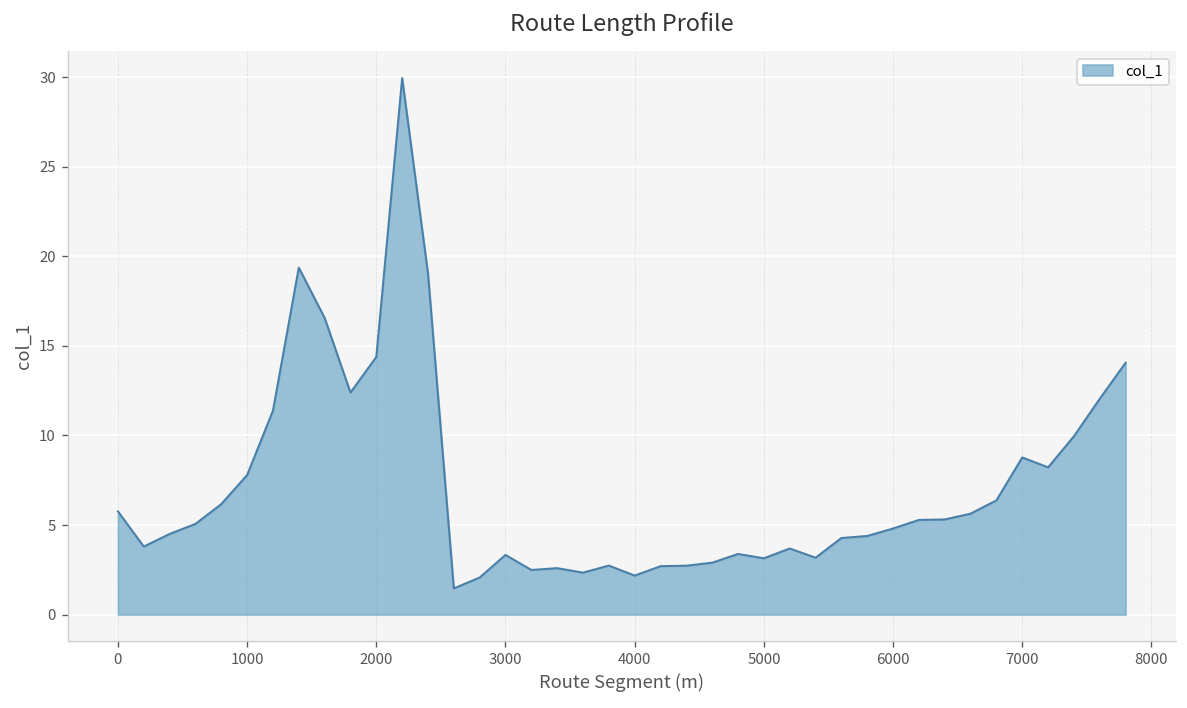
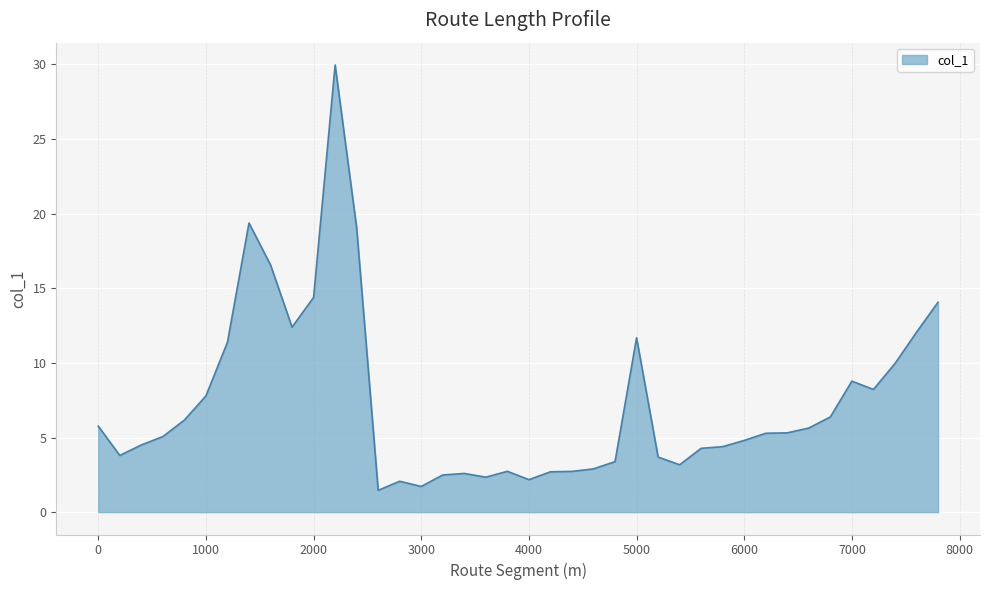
3000: 3.3 -> 1.7
5000: 3.1 -> 11.7
